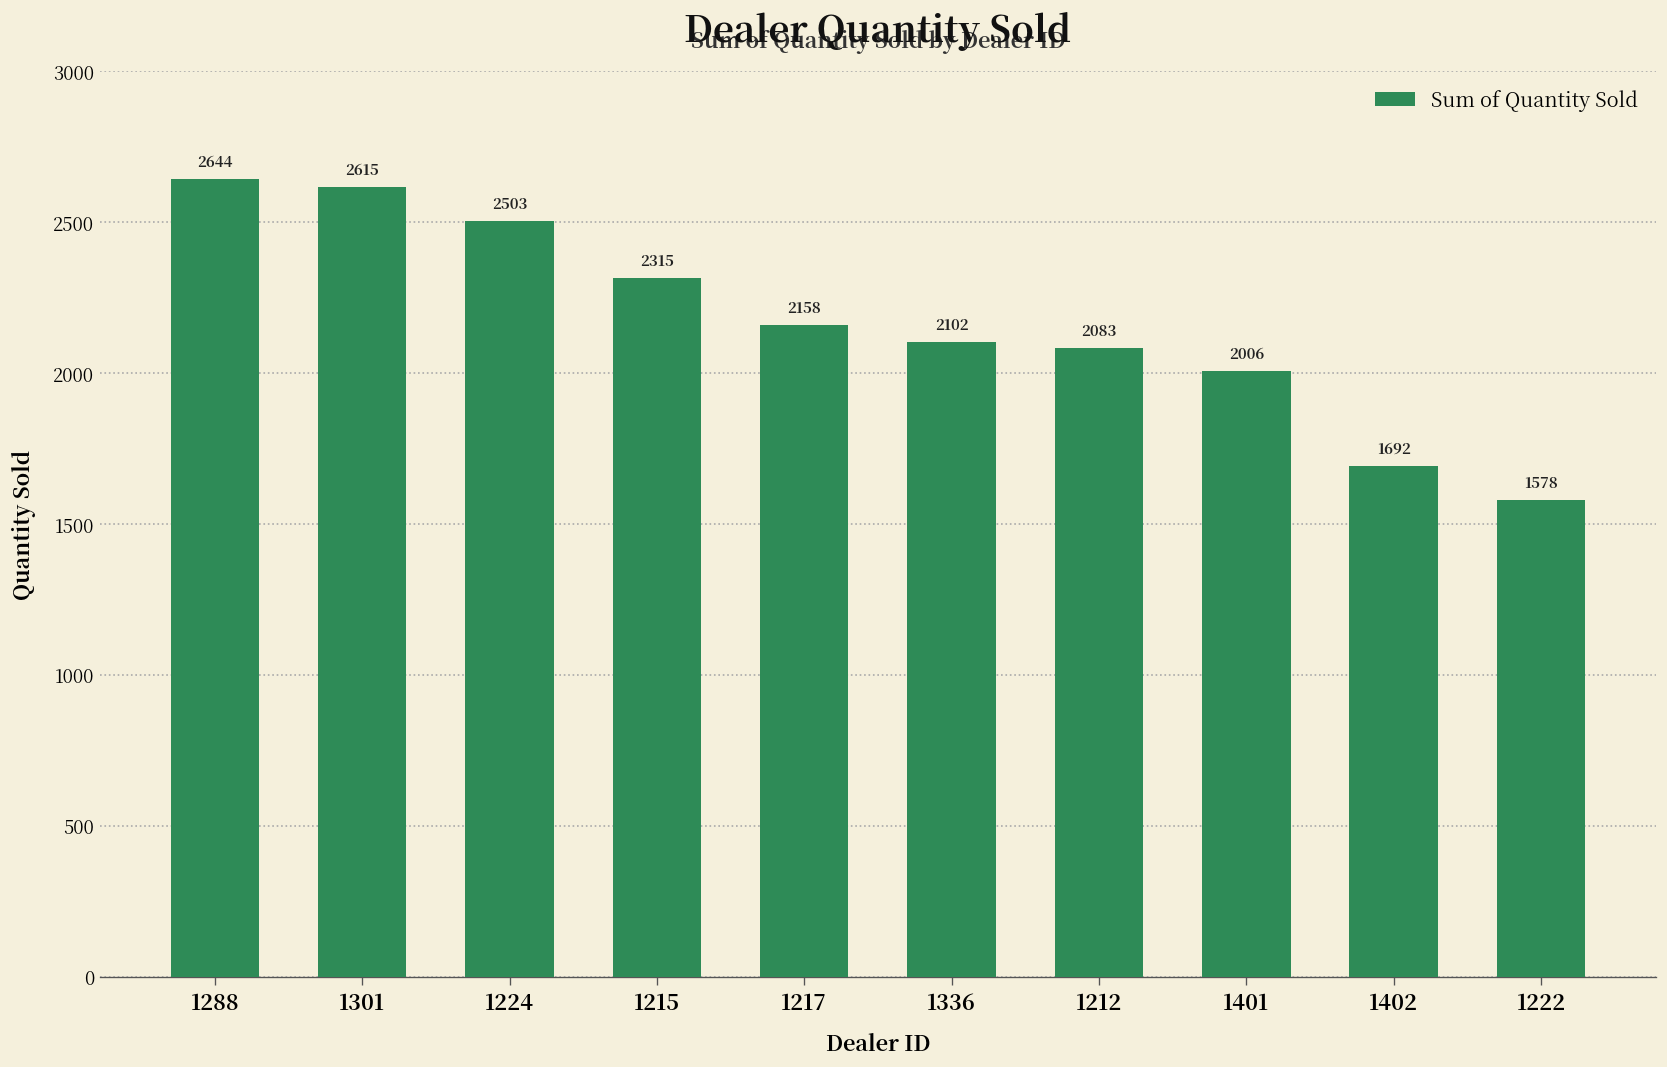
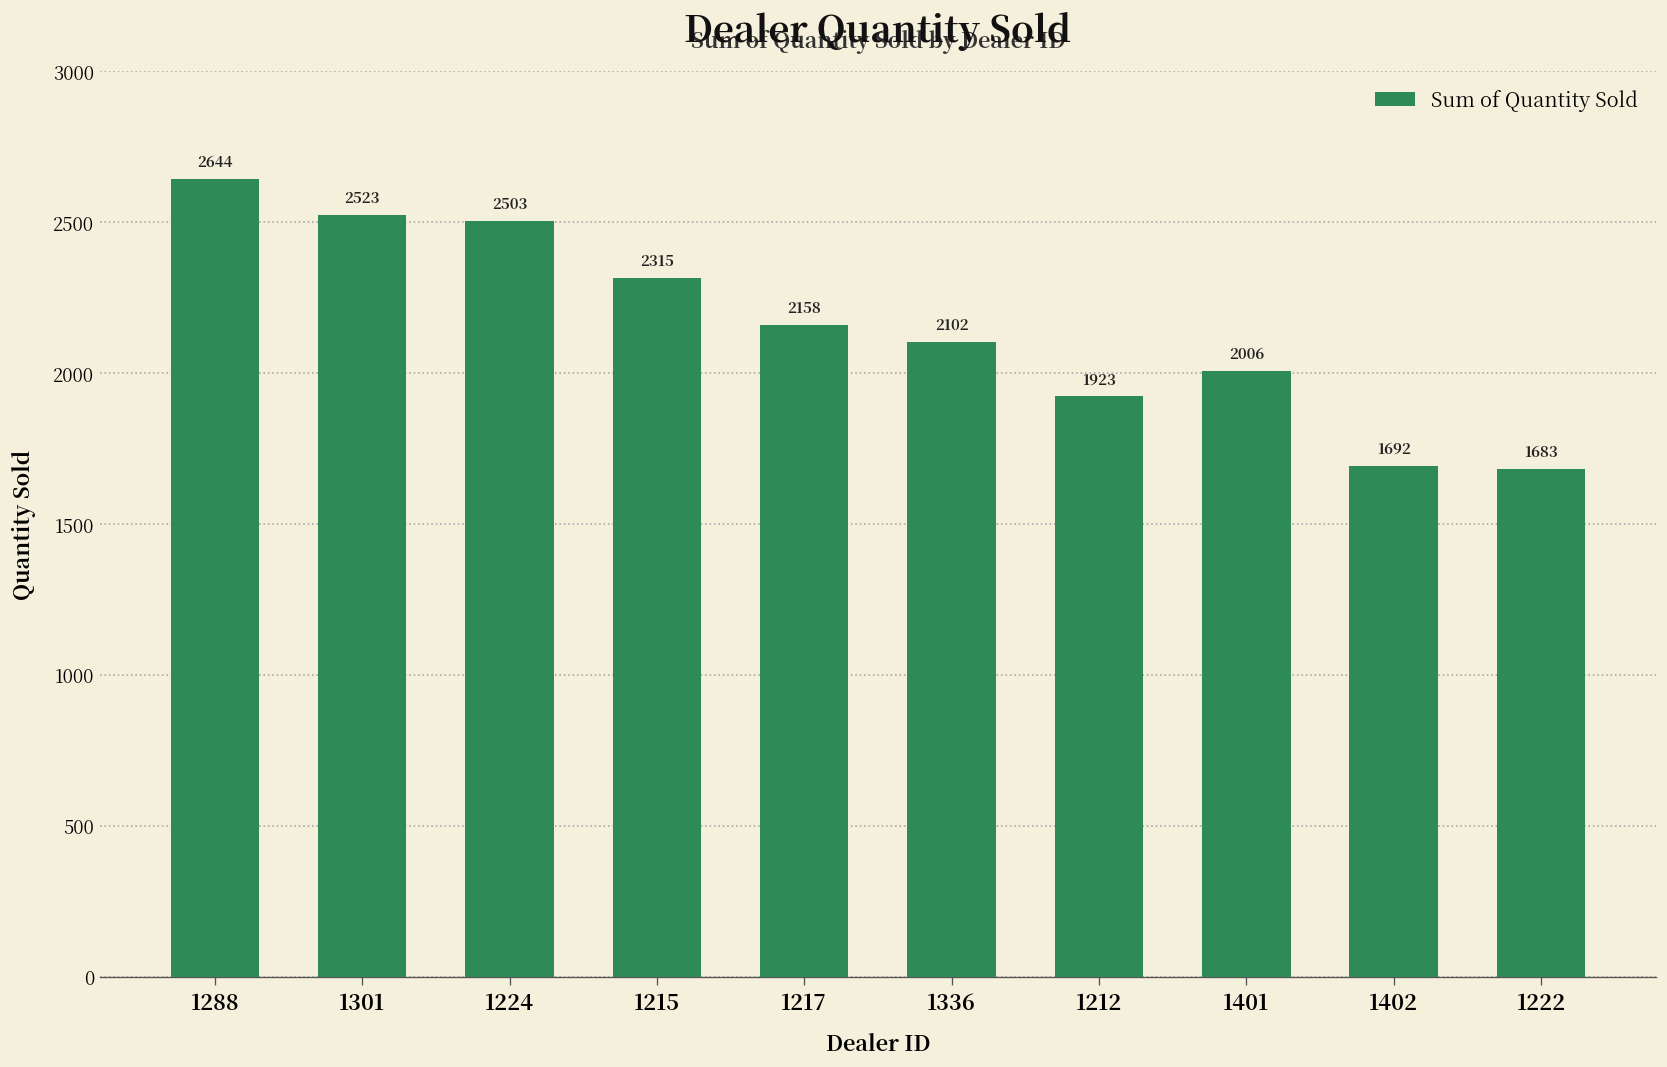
1301: 2615 -> 2523
1212: 2083 -> 1923
1222: 1578 -> 1683
